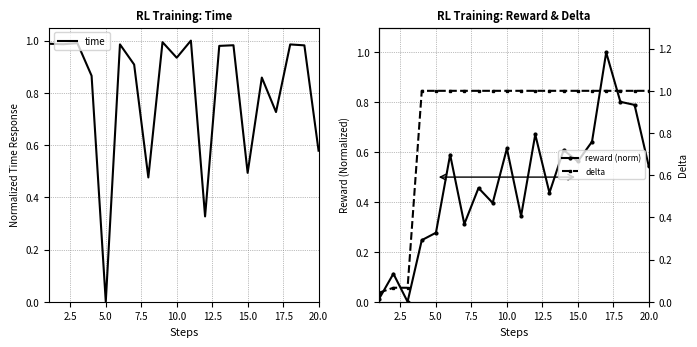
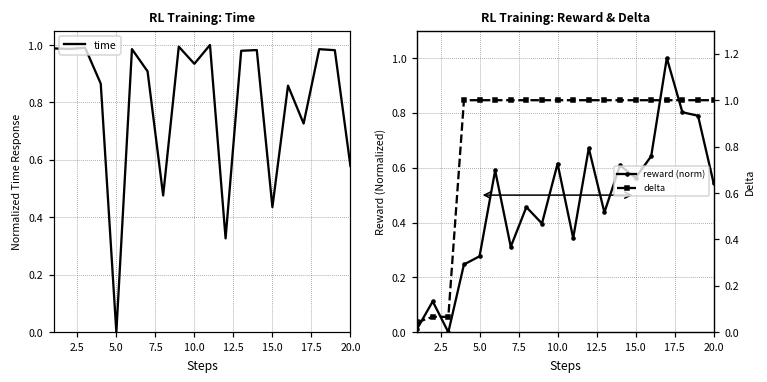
RL Training: Time, 15.0: 0.49 -> 0.44
